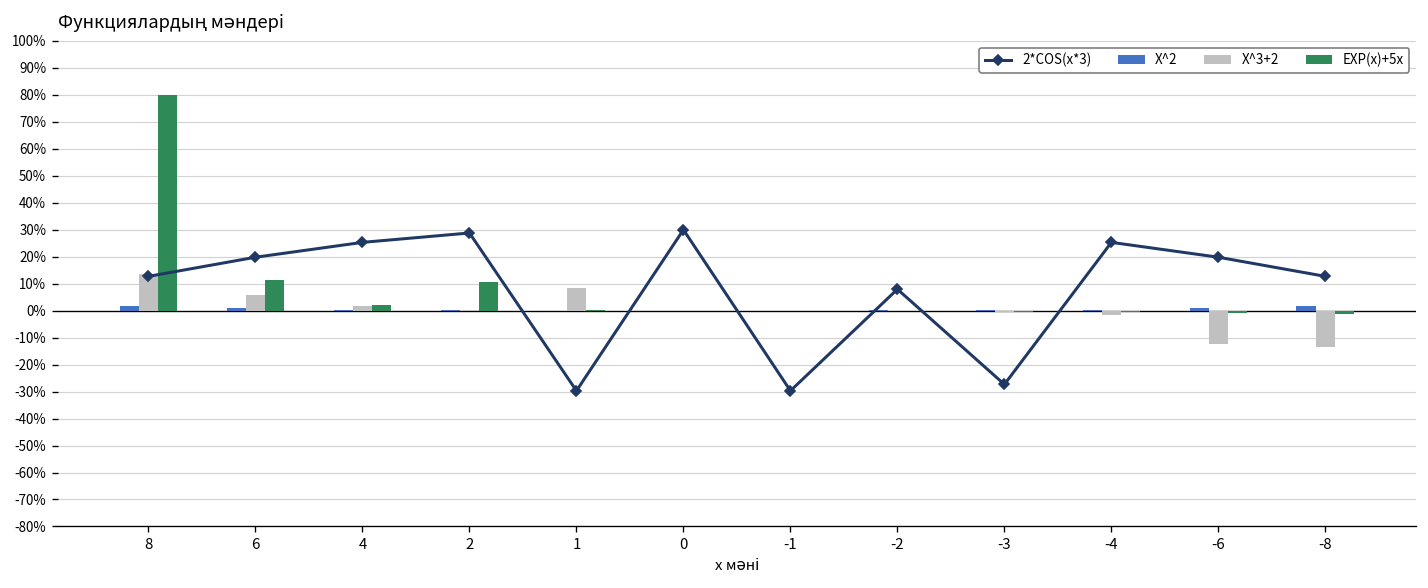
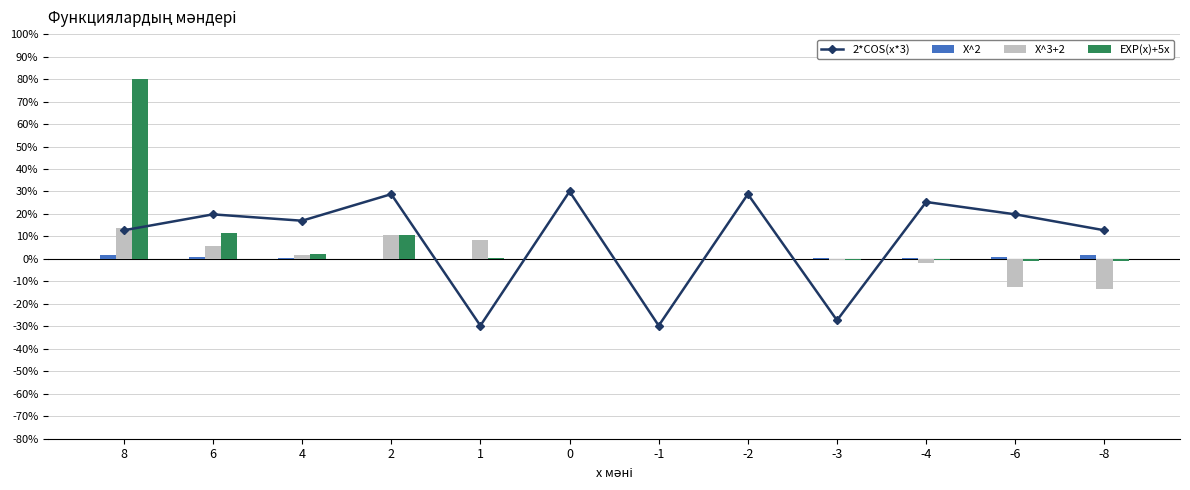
2*COS(x*3), 4: 25% -> 17%
X^3+2, 2: 0% -> 11%
2*COS(x*3), -2: 8% -> 29%
